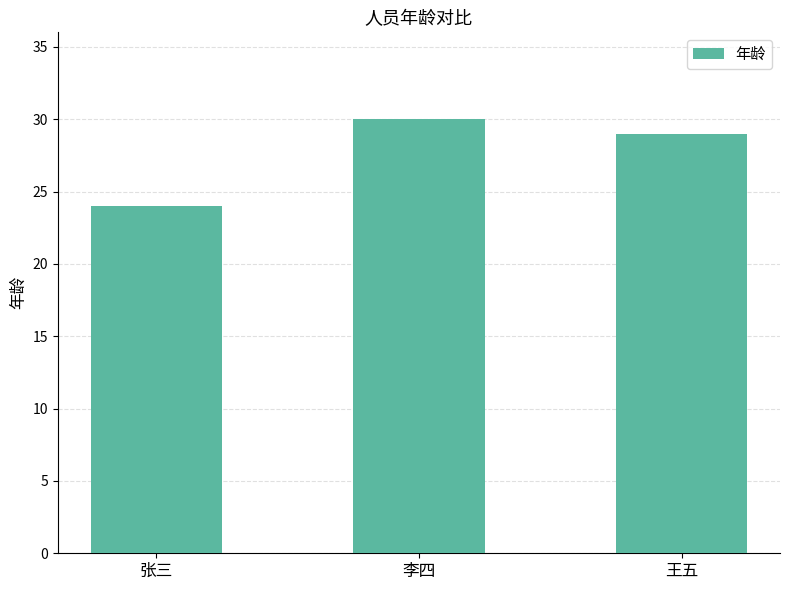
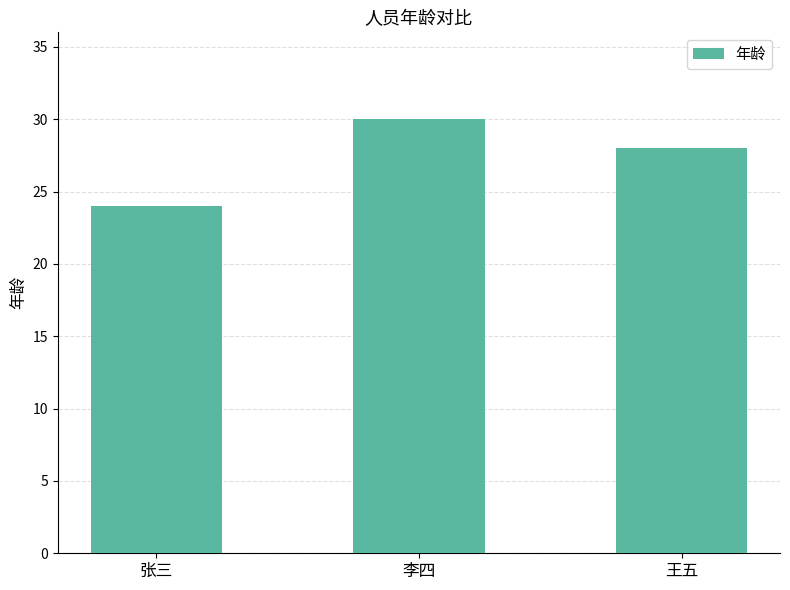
王五: 29 -> 28
